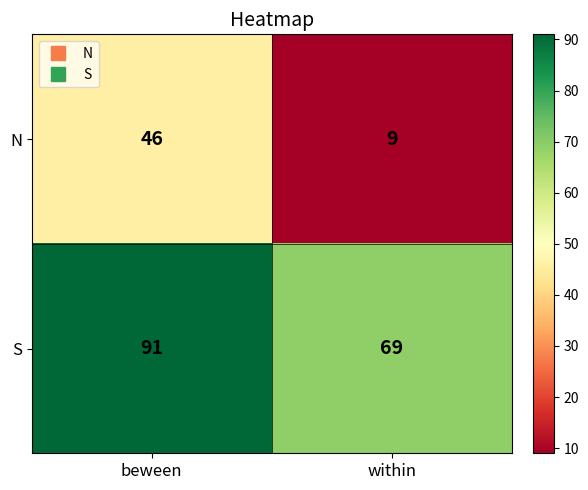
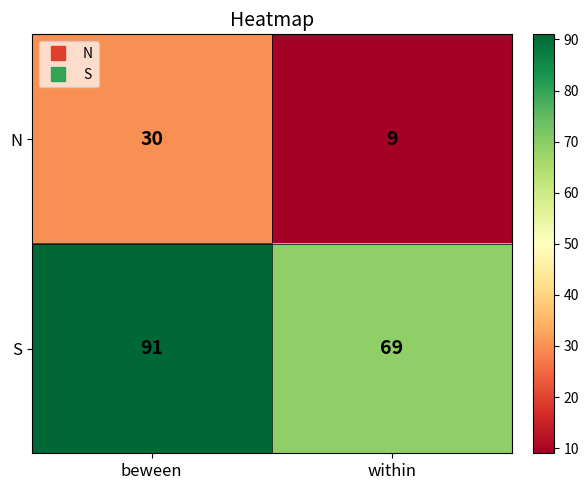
N, beween: 46 -> 30
